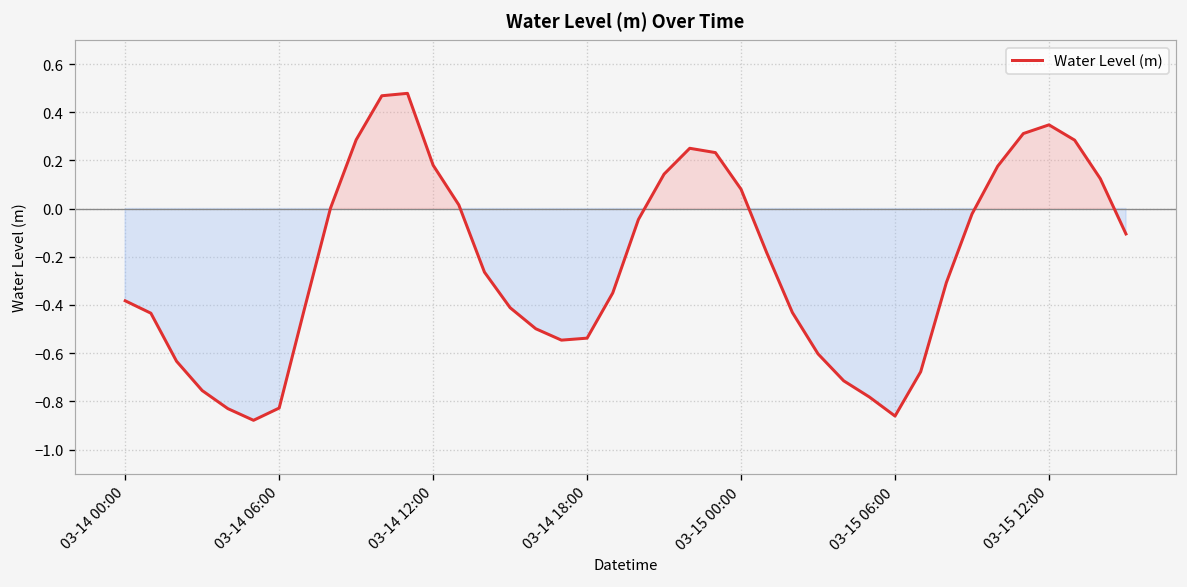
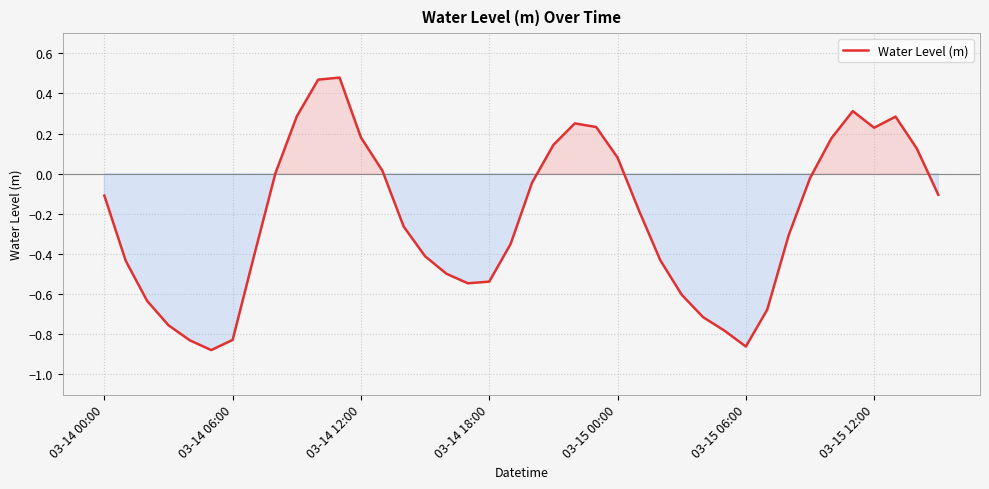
03-14 00:00: -0.38 -> -0.11
03-15 12:00: 0.35 -> 0.23
